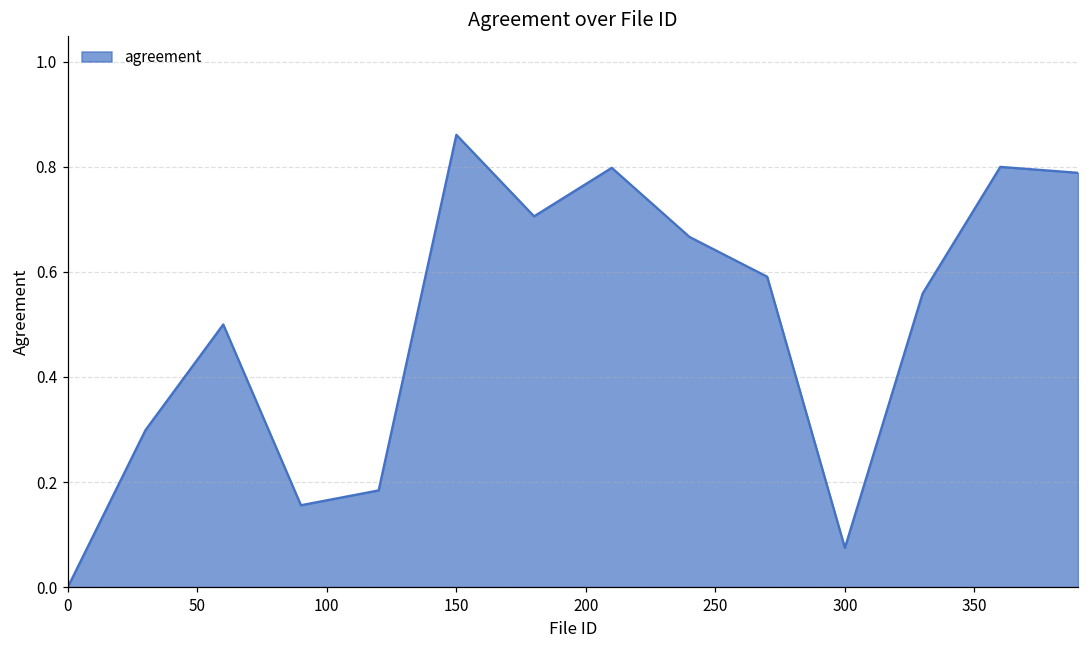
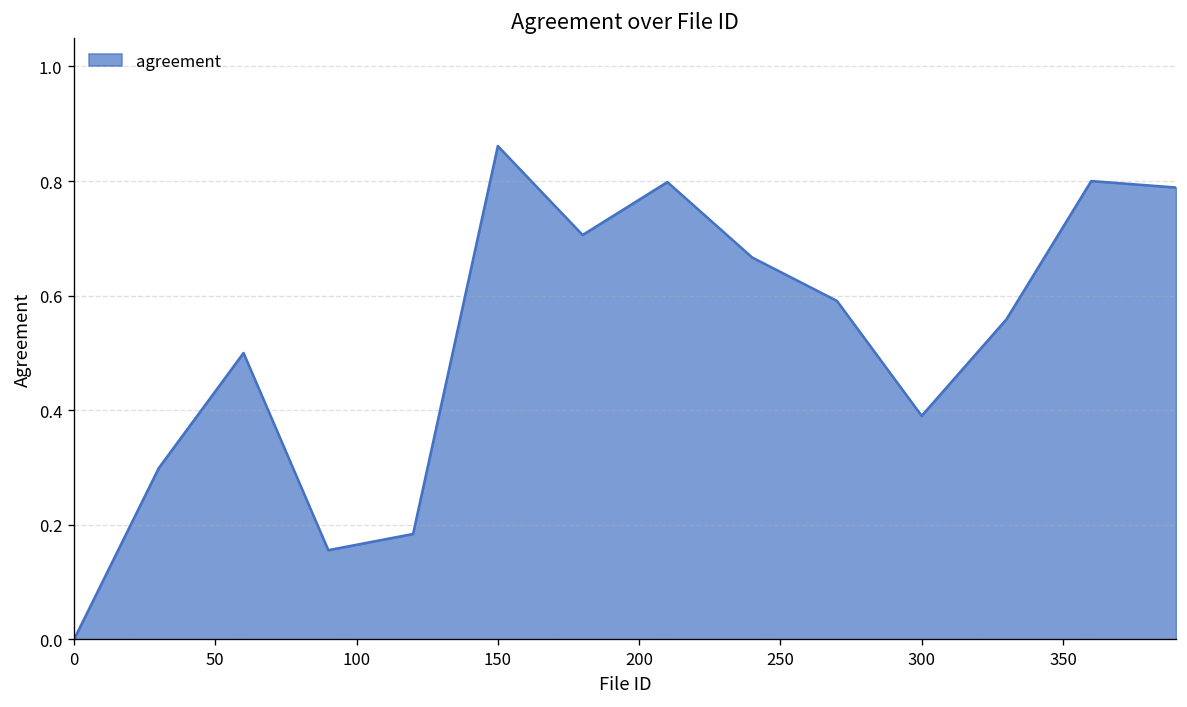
300: 0.07 -> 0.39
